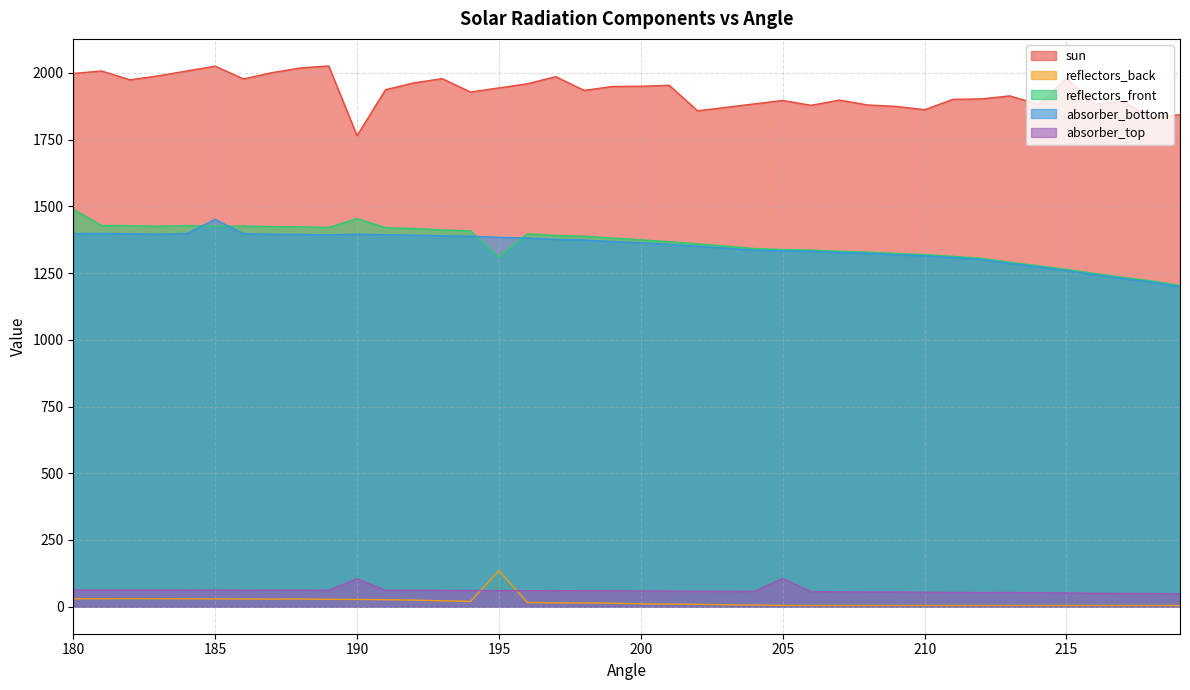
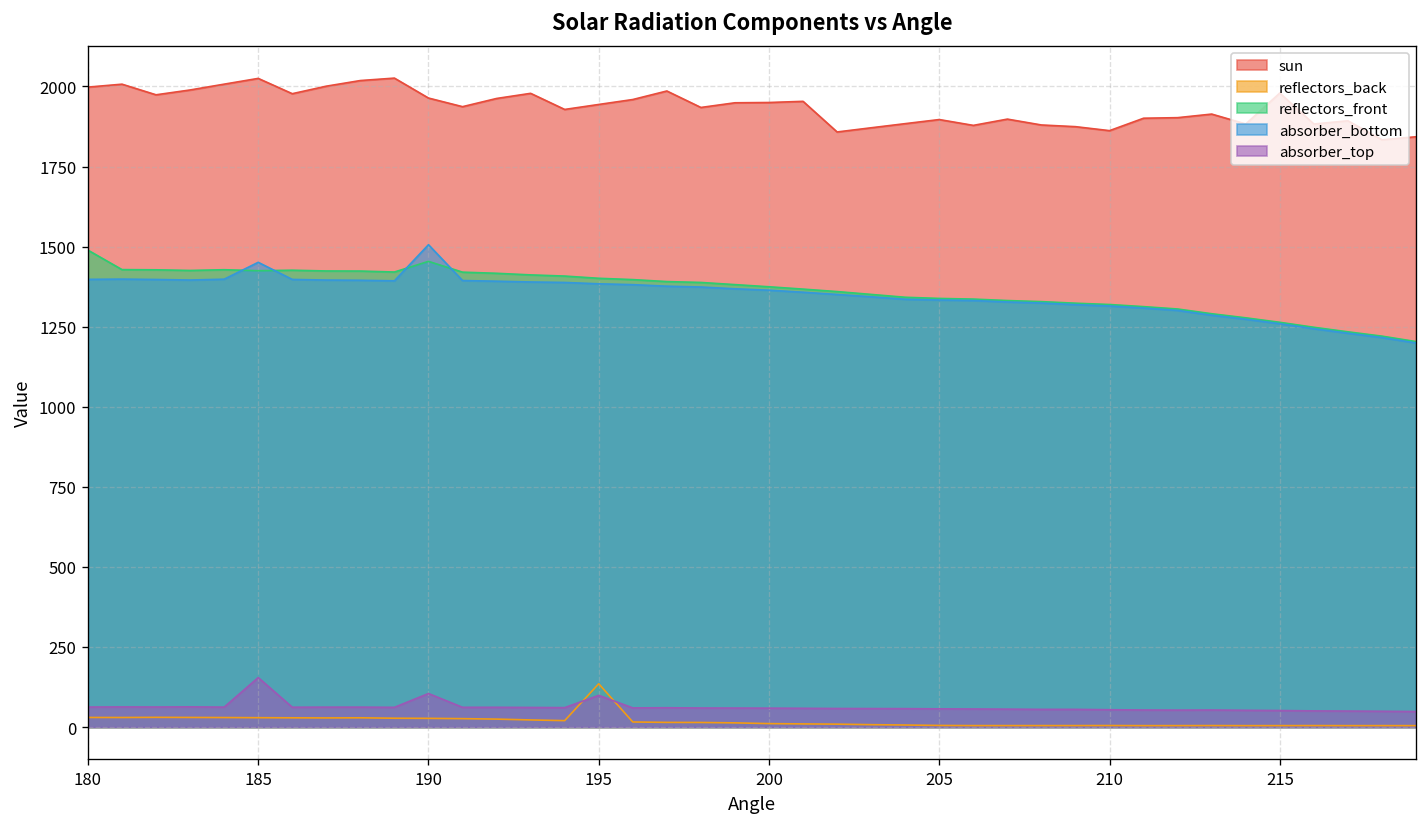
absorber_top, 185: 60 -> 150
sun, 190: 1760 -> 1960
absorber_bottom, 190: 1400 -> 1510
reflectors_front, 195: 1310 -> 1400
absorber_top, 195: 60 -> 100
absorber_top, 205: 110 -> 60
